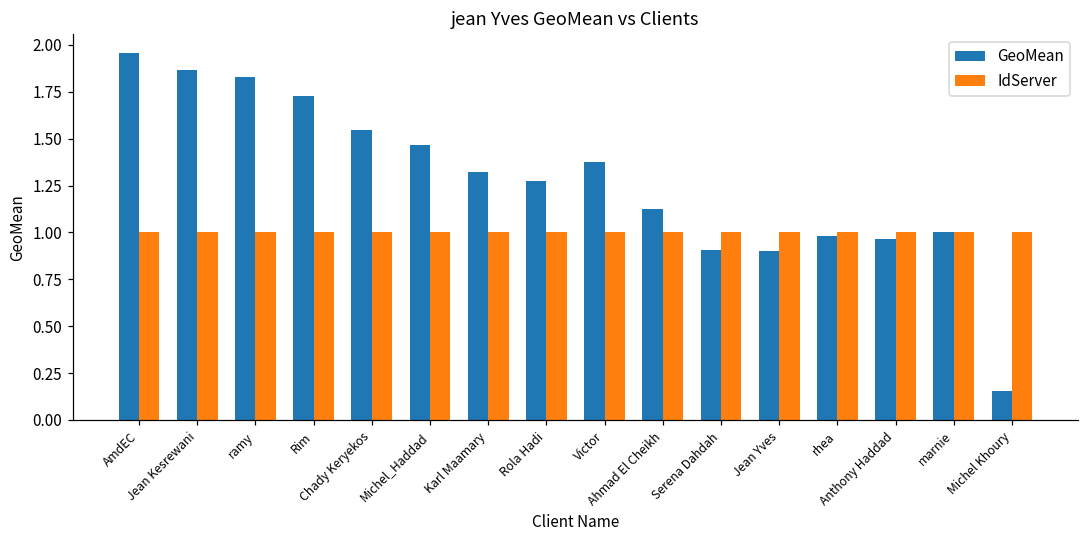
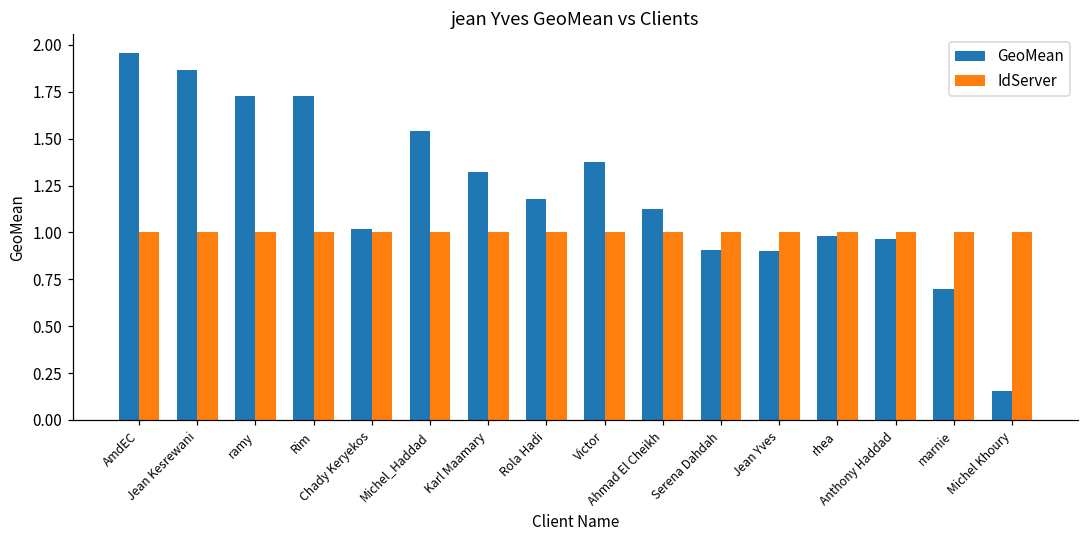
GeoMean, ramy: 1.83 -> 1.73
GeoMean, Chady Keryekos: 1.55 -> 1.02
GeoMean, Michel_Haddad: 1.47 -> 1.54
GeoMean, Rola Hadi: 1.28 -> 1.18
GeoMean, marnie: 1.0 -> 0.7
